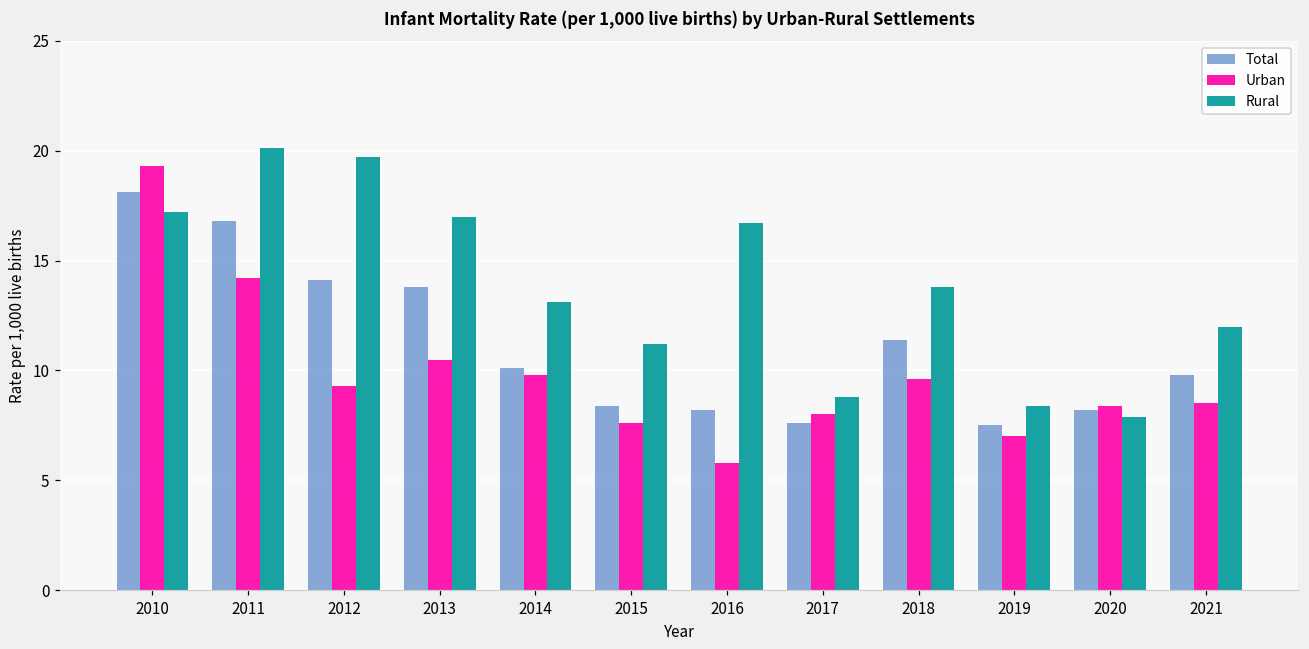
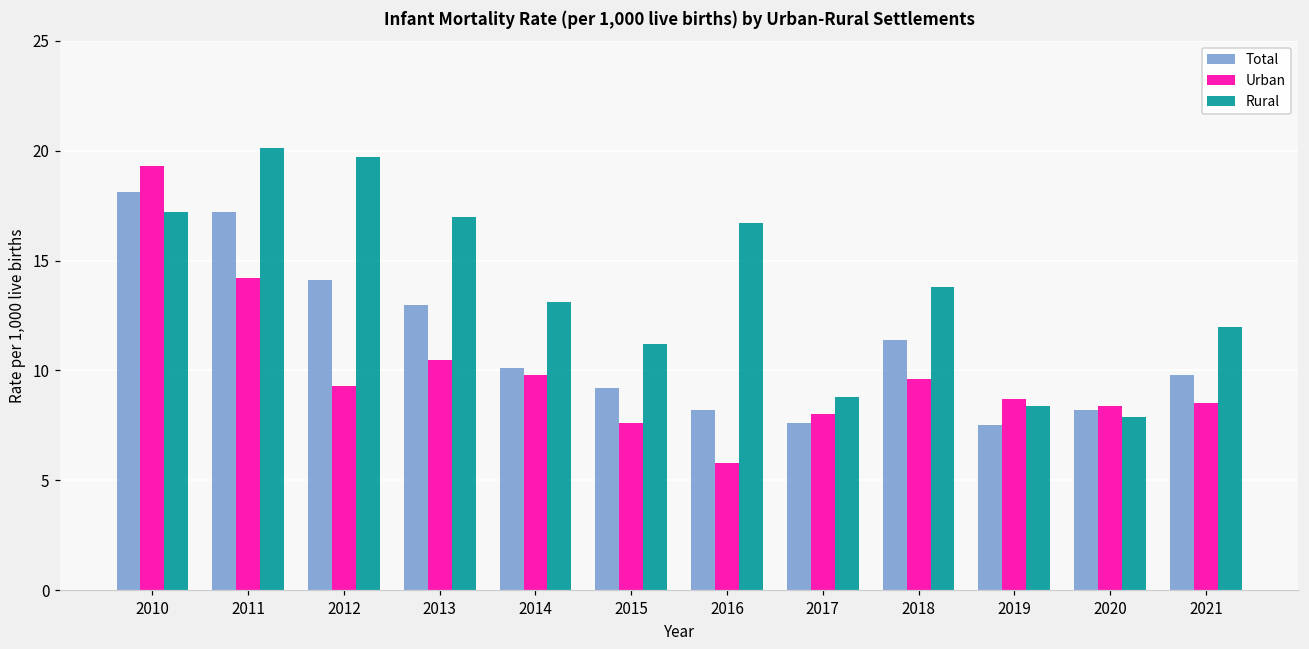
Total, 2011: 16.8 -> 17.2
Total, 2013: 13.8 -> 13.0
Total, 2015: 8.4 -> 9.2
Urban, 2019: 7.0 -> 8.7
